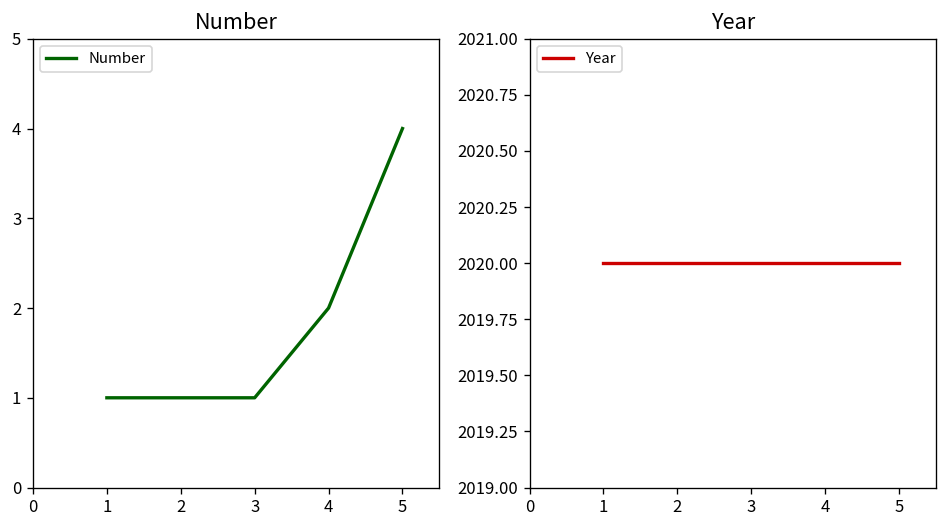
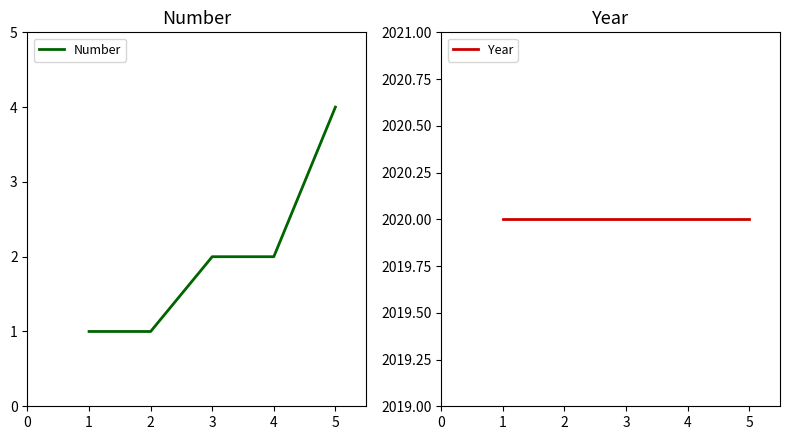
Number, 3: 1 -> 2
